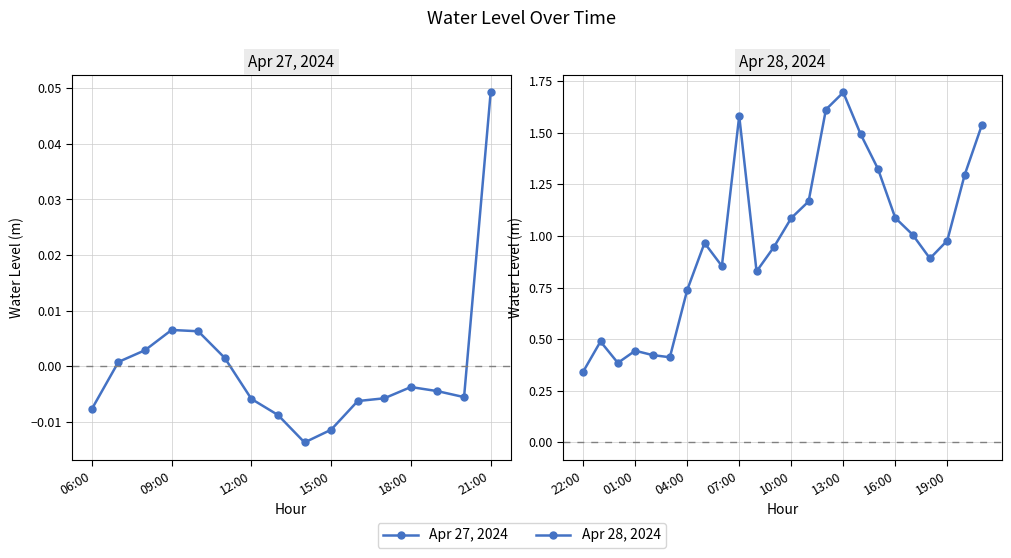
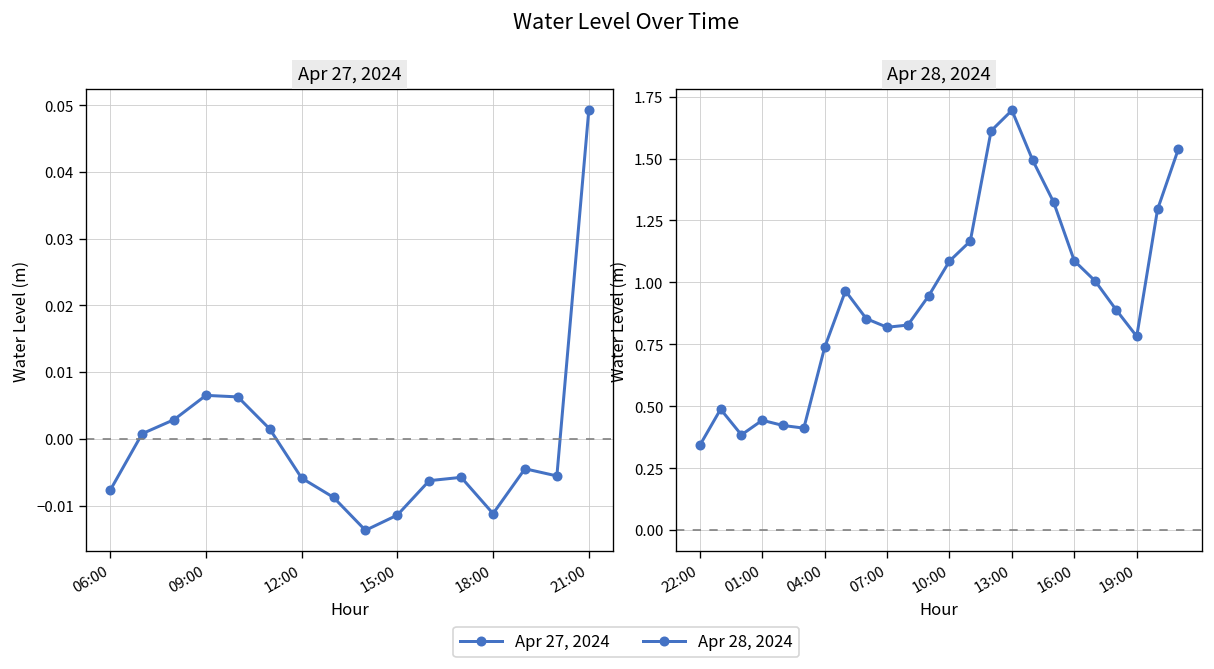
Apr 27, 2024, 18:00: -0.004 -> -0.011
Apr 28, 2024, 07:00: 1.58 -> 0.82
Apr 28, 2024, 19:00: 0.98 -> 0.78
